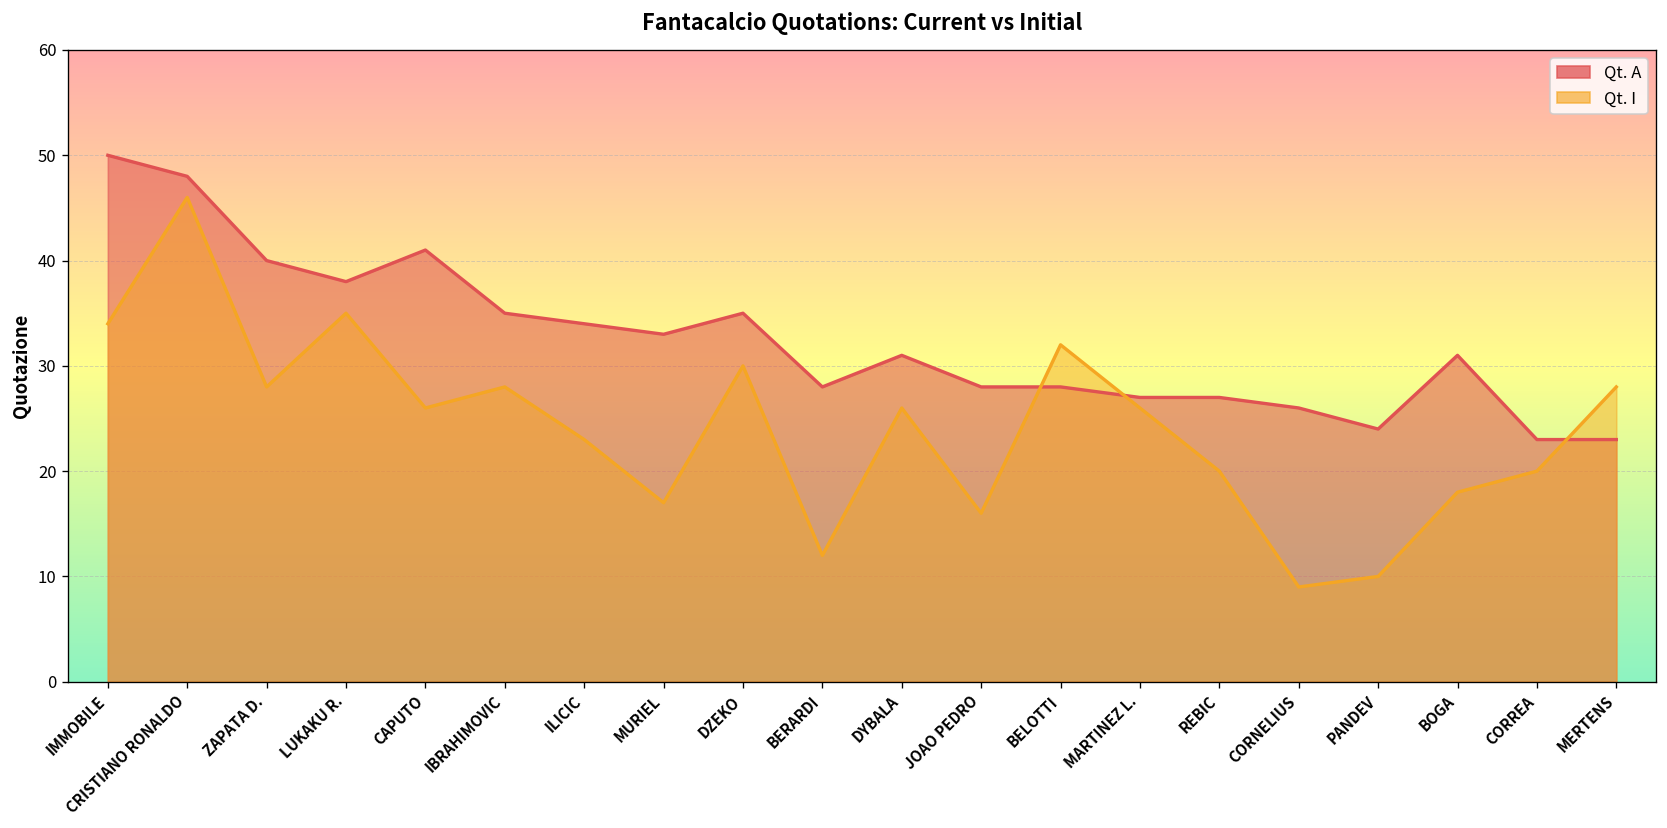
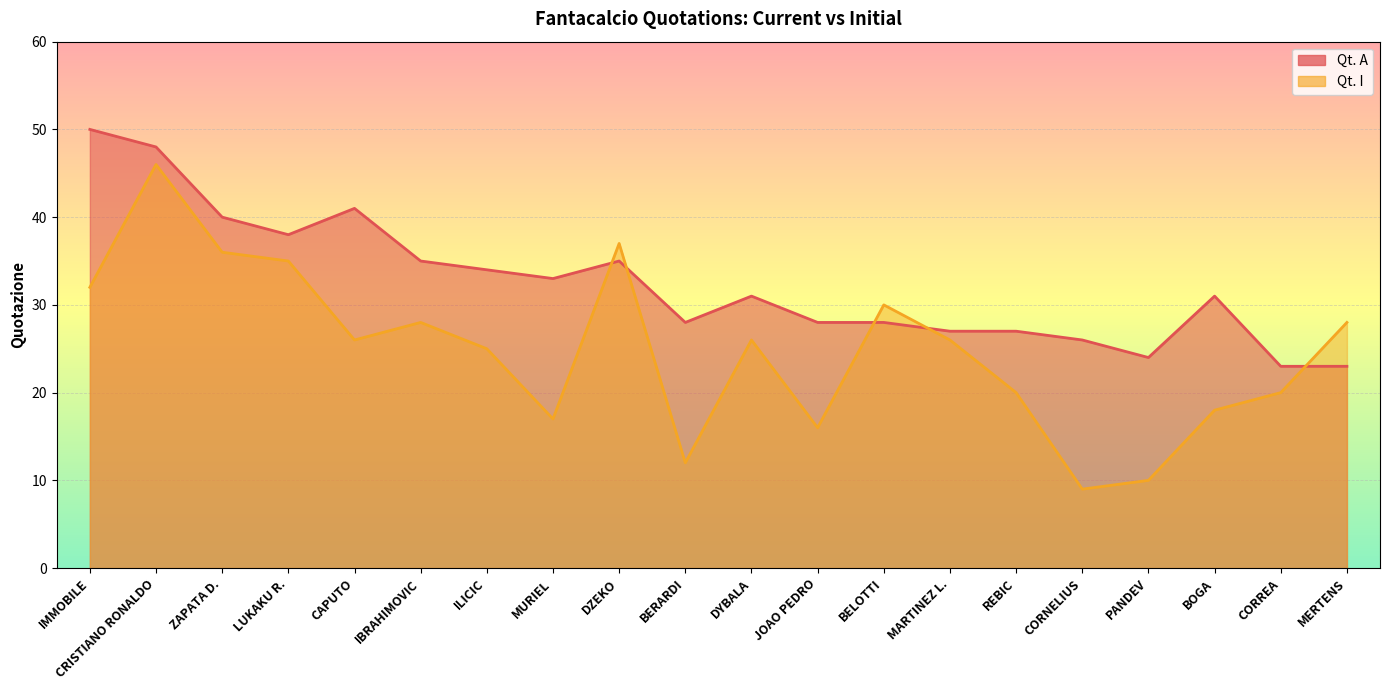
Qt. I, IMMOBILE: 34 -> 32
Qt. I, ZAPATA D.: 28 -> 36
Qt. I, ILICIC: 23 -> 25
Qt. I, DZEKO: 30 -> 37
Qt. I, BELOTTI: 32 -> 30
